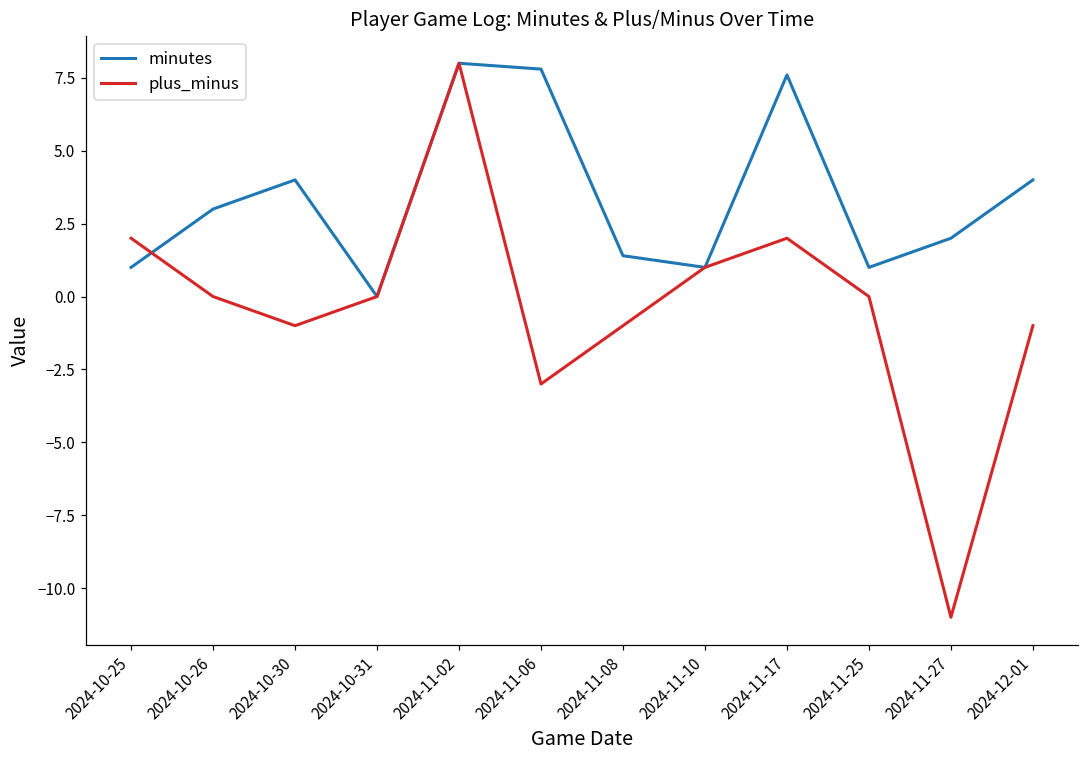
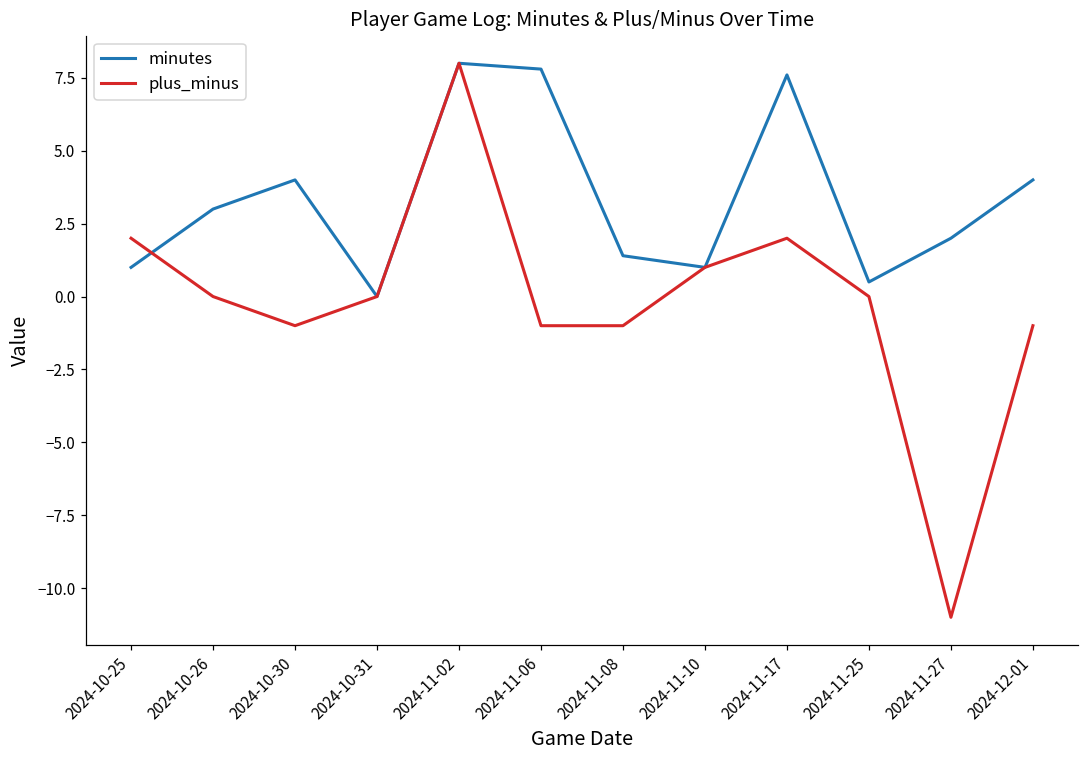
plus_minus, 2024-11-06: -3 -> -1
minutes, 2024-11-25: 1.0 -> 0.5
